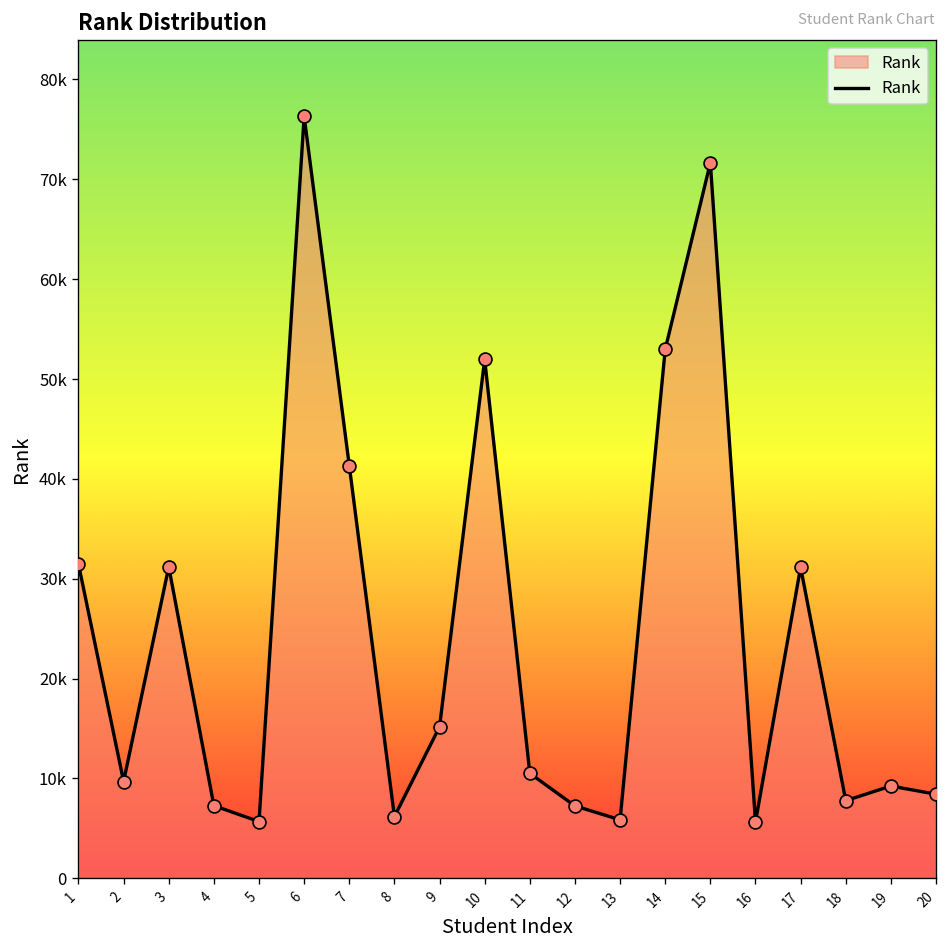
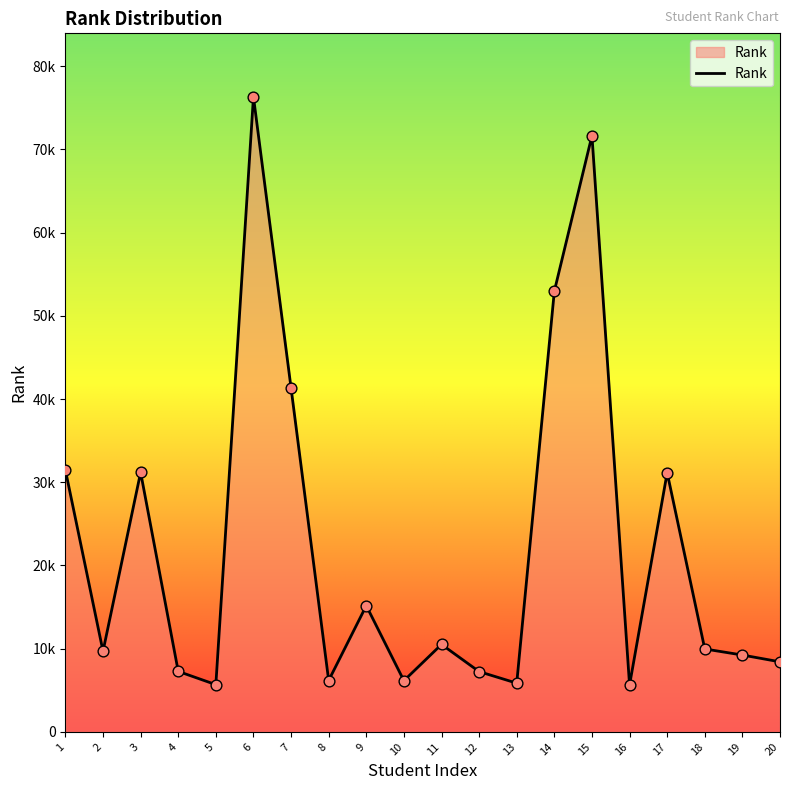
10: 52000 -> 6000
18: 8000 -> 10000
